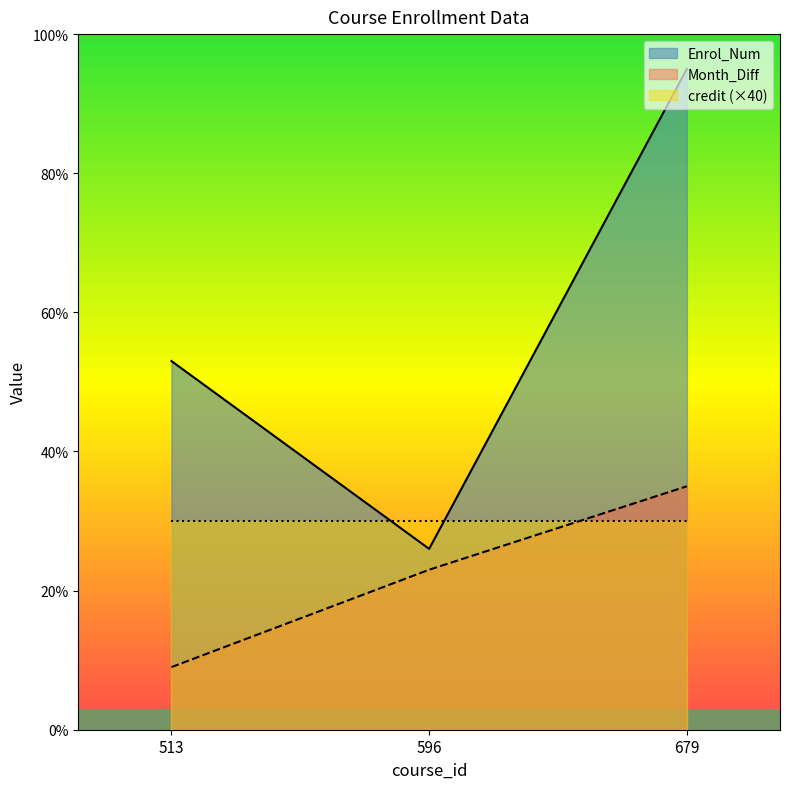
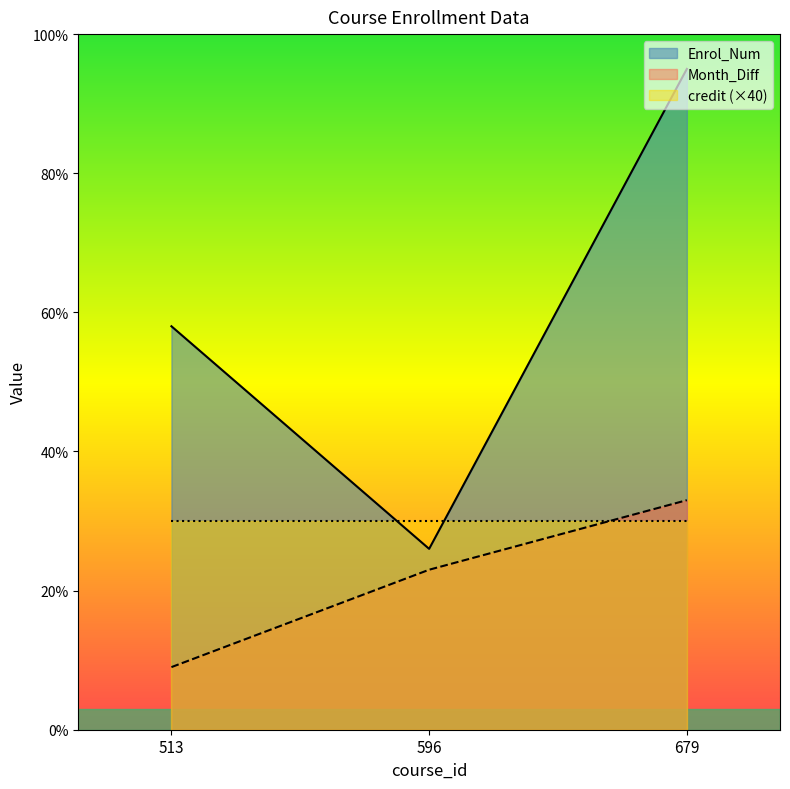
Enrol_Num, 513: 53% -> 58%
Month_Diff, 679: 35% -> 33%
